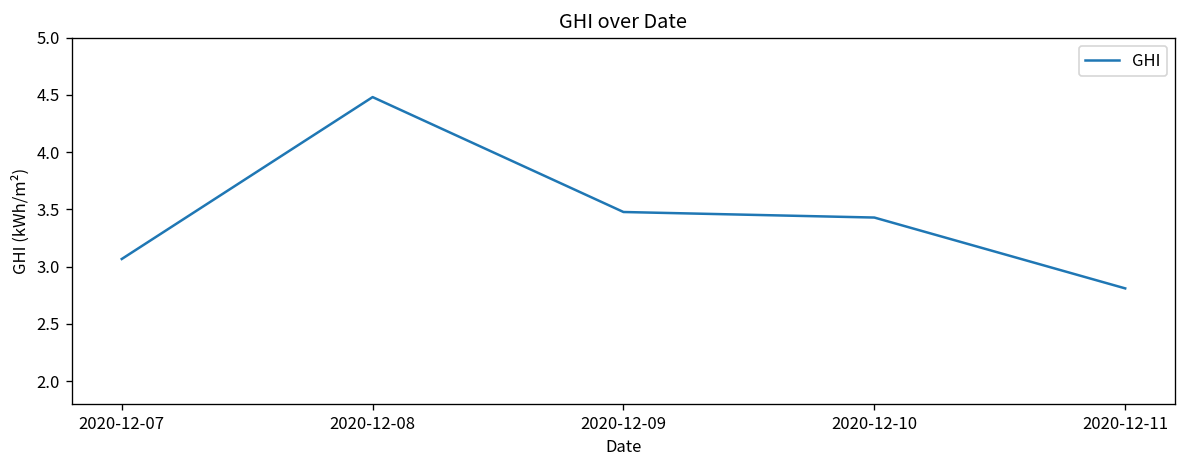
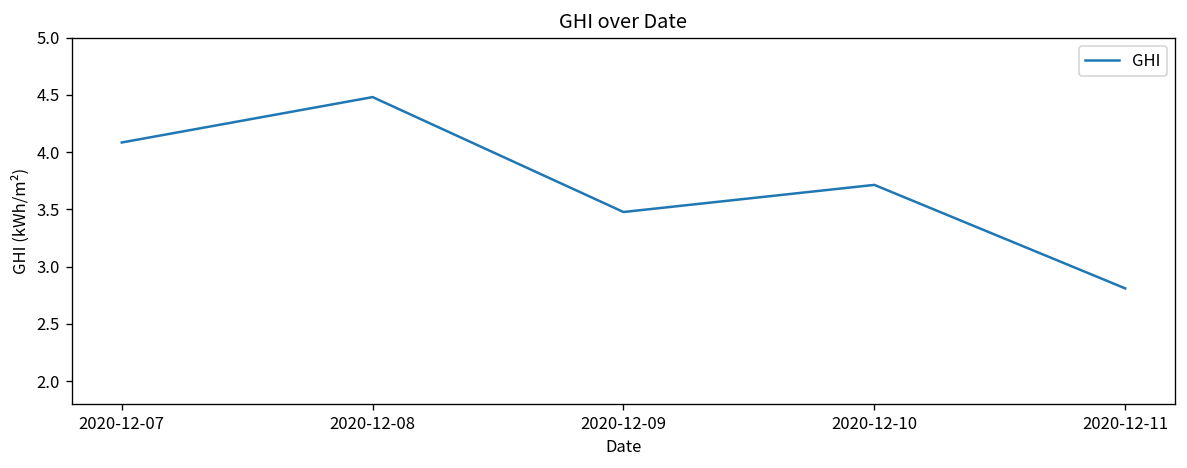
2020-12-07: 3.1 -> 4.1
2020-12-10: 3.4 -> 3.7
